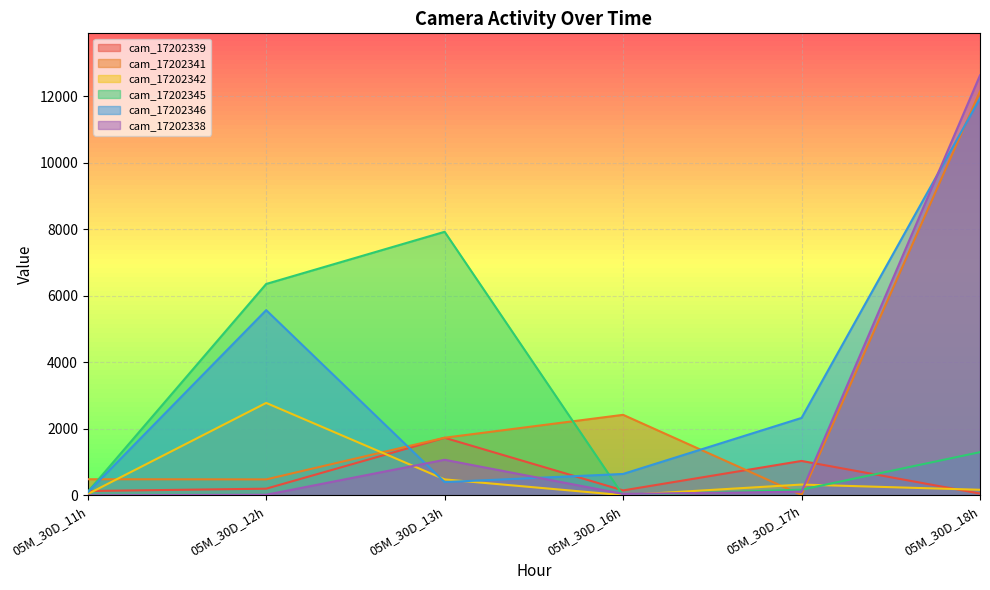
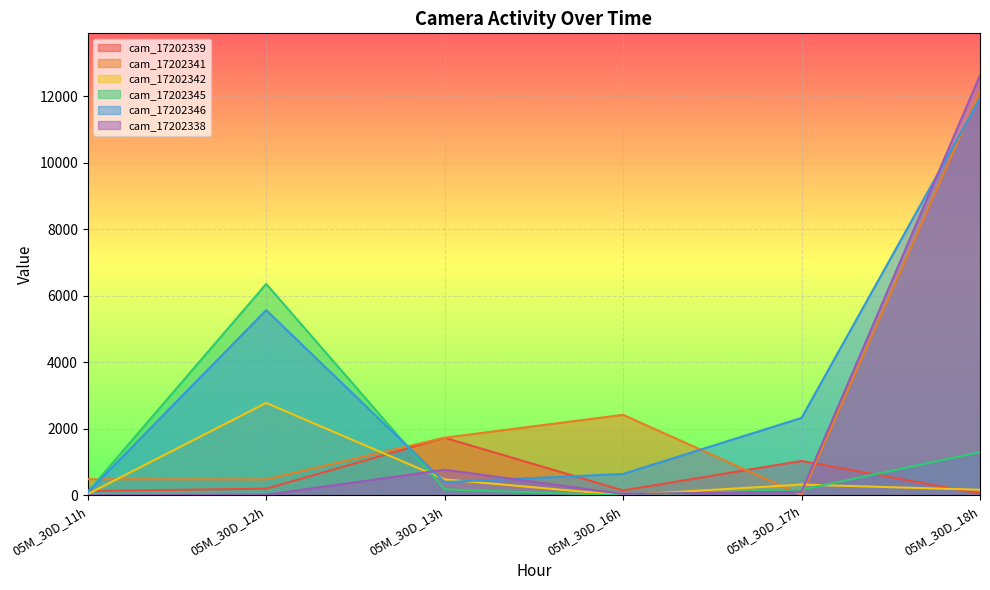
cam_17202345, 05M_30D_13h: 7900 -> 200
cam_17202338, 05M_30D_13h: 1100 -> 800
